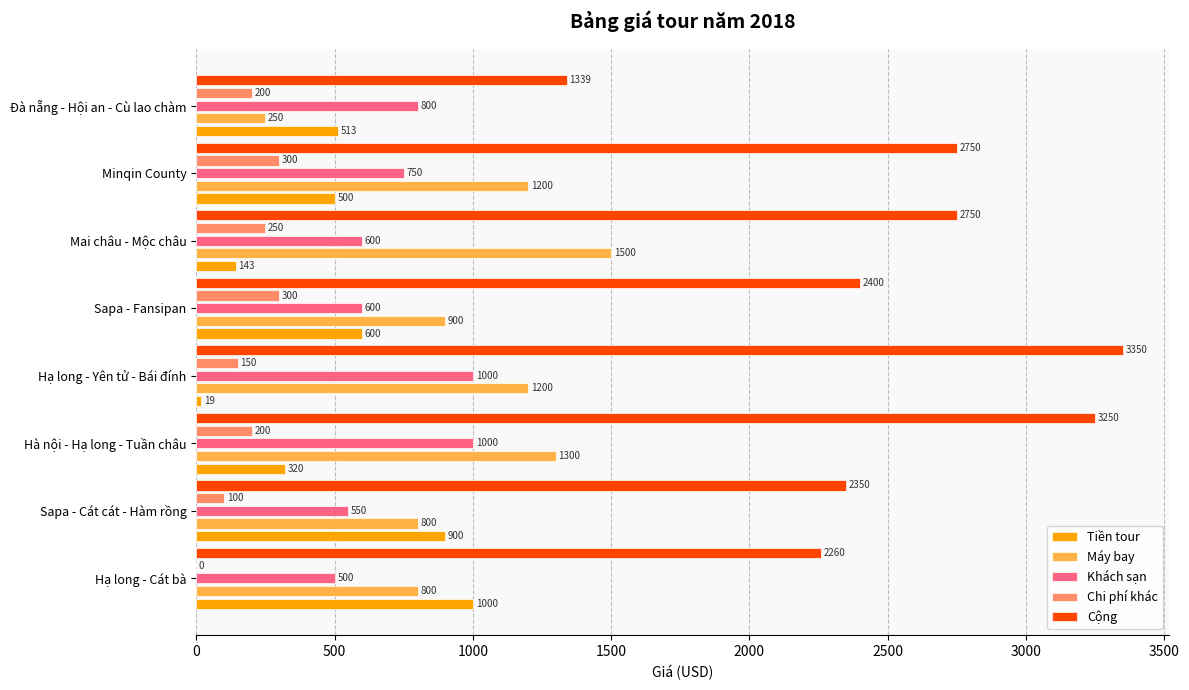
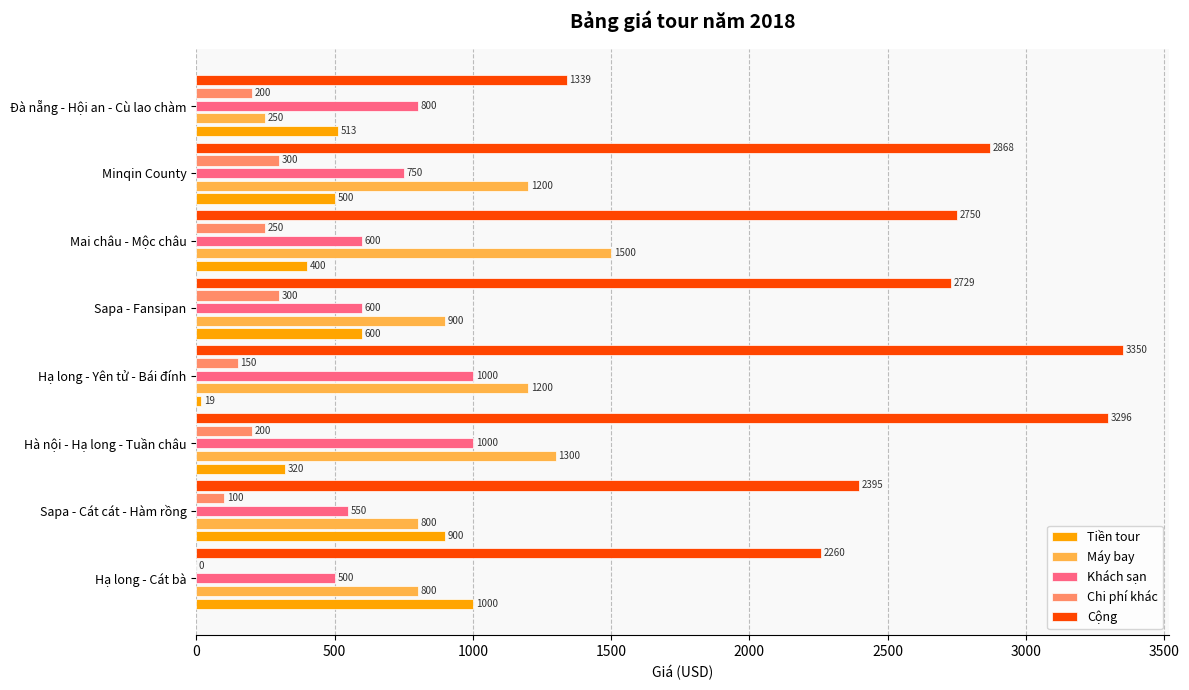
Cộng, Minqin County: 2750 -> 2868
Tiền tour, Mai châu - Mộc châu: 143 -> 400
Cộng, Sapa - Fansipan: 2400 -> 2729
Cộng, Hà nội - Hạ long - Tuần châu: 3250 -> 3296
Cộng, Sapa - Cát cát - Hàm rồng: 2350 -> 2395
